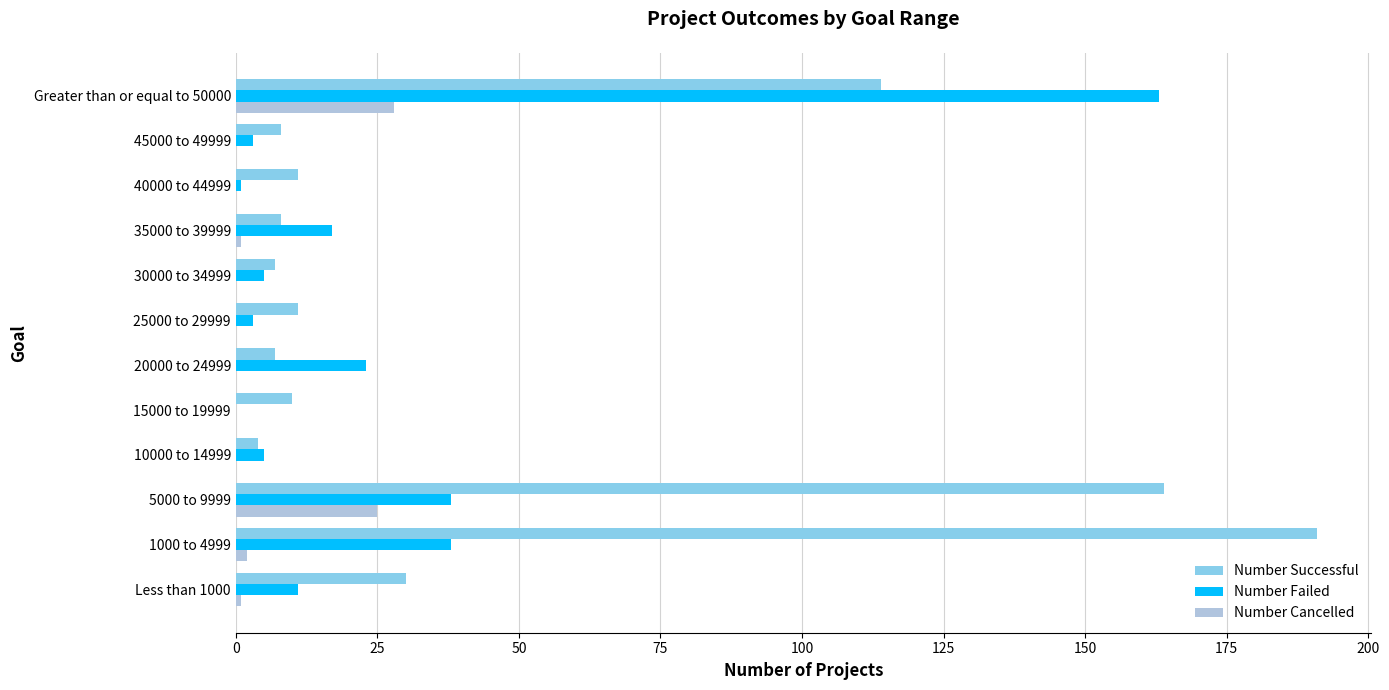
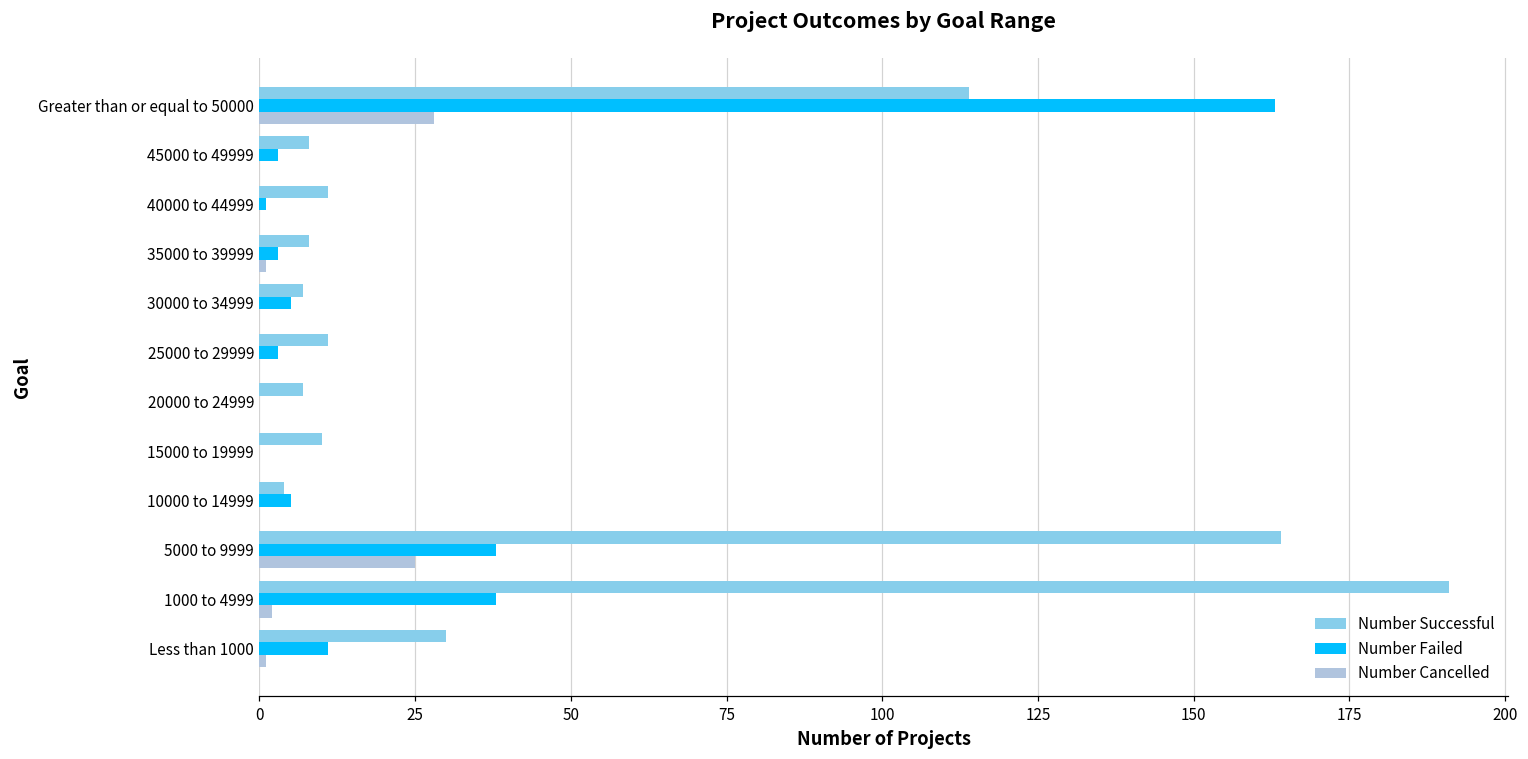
Number Failed, 35000 to 39999: 17 -> 3
Number Failed, 20000 to 24999: 23 -> 0
